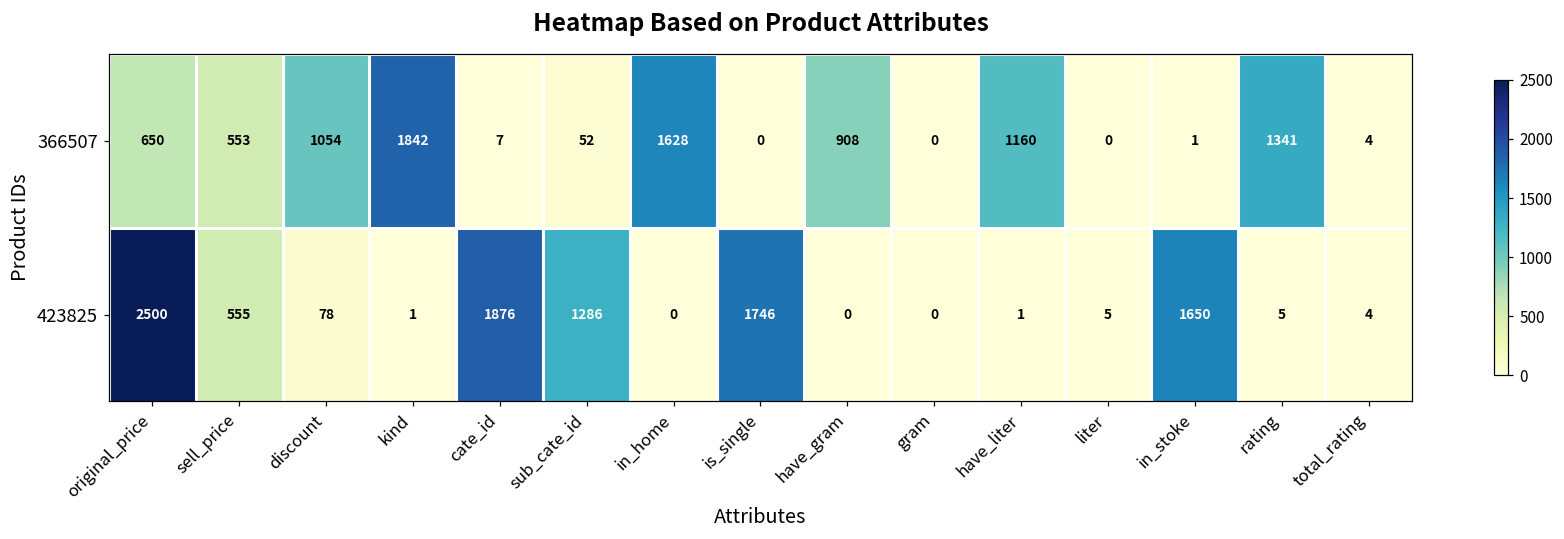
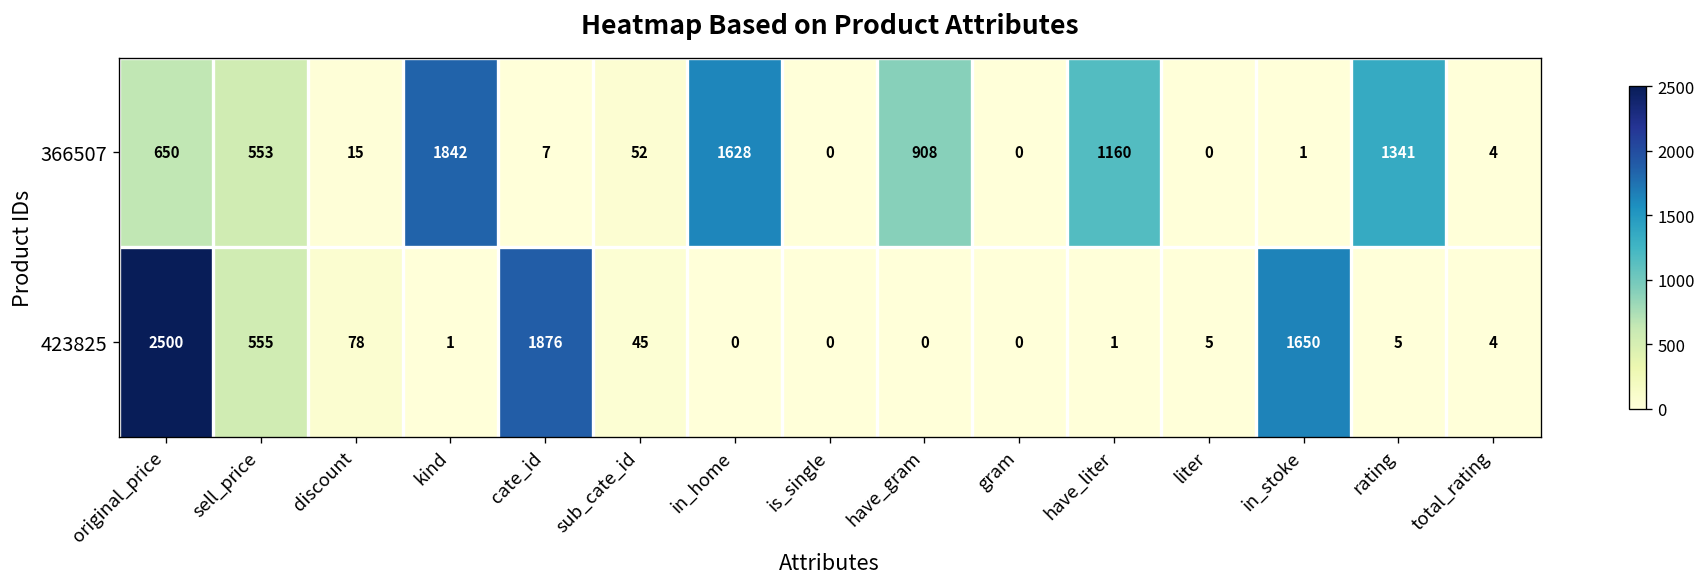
366507, discount: 1054 -> 15
423825, sub_cate_id: 1286 -> 45
423825, is_single: 1746 -> 0
